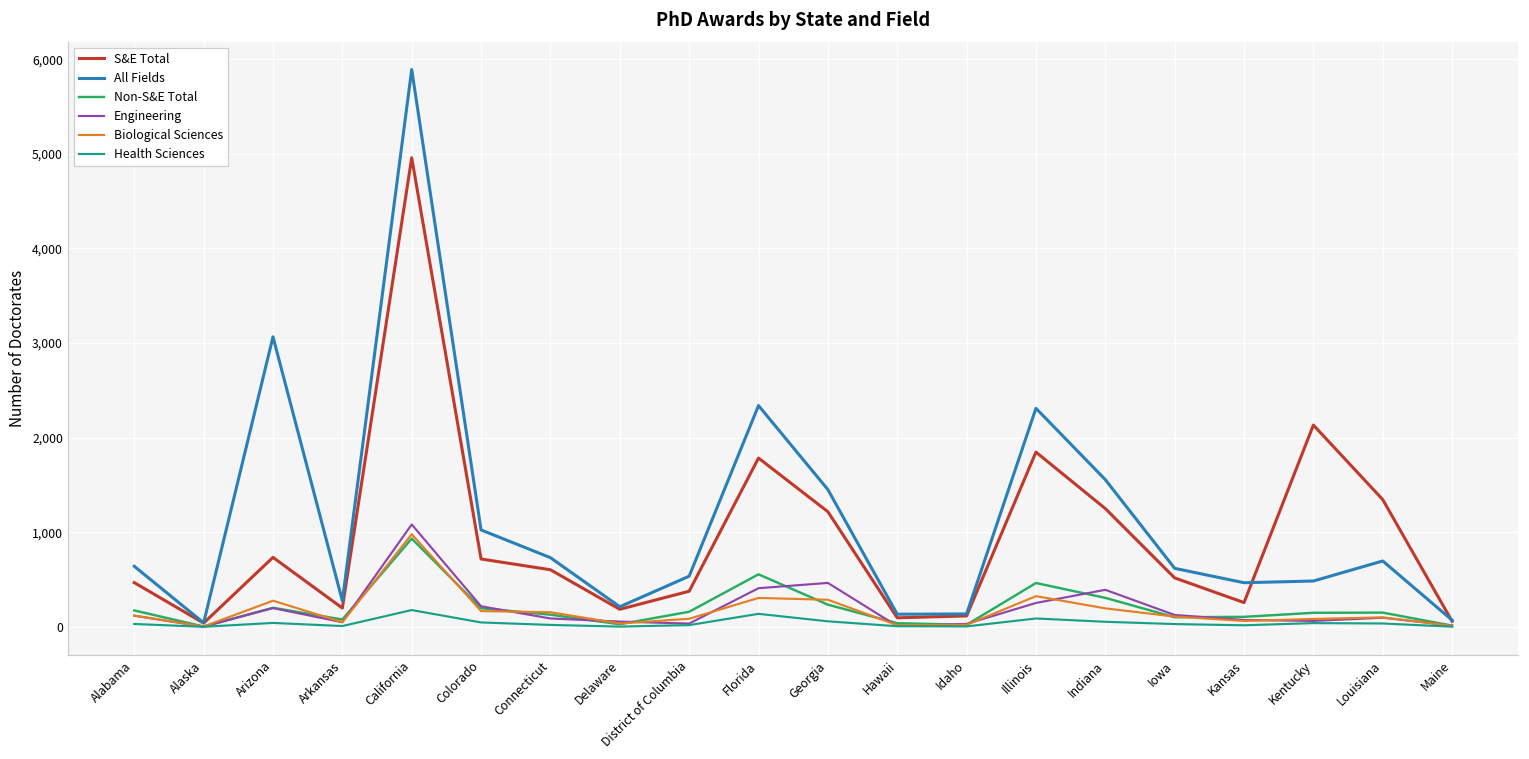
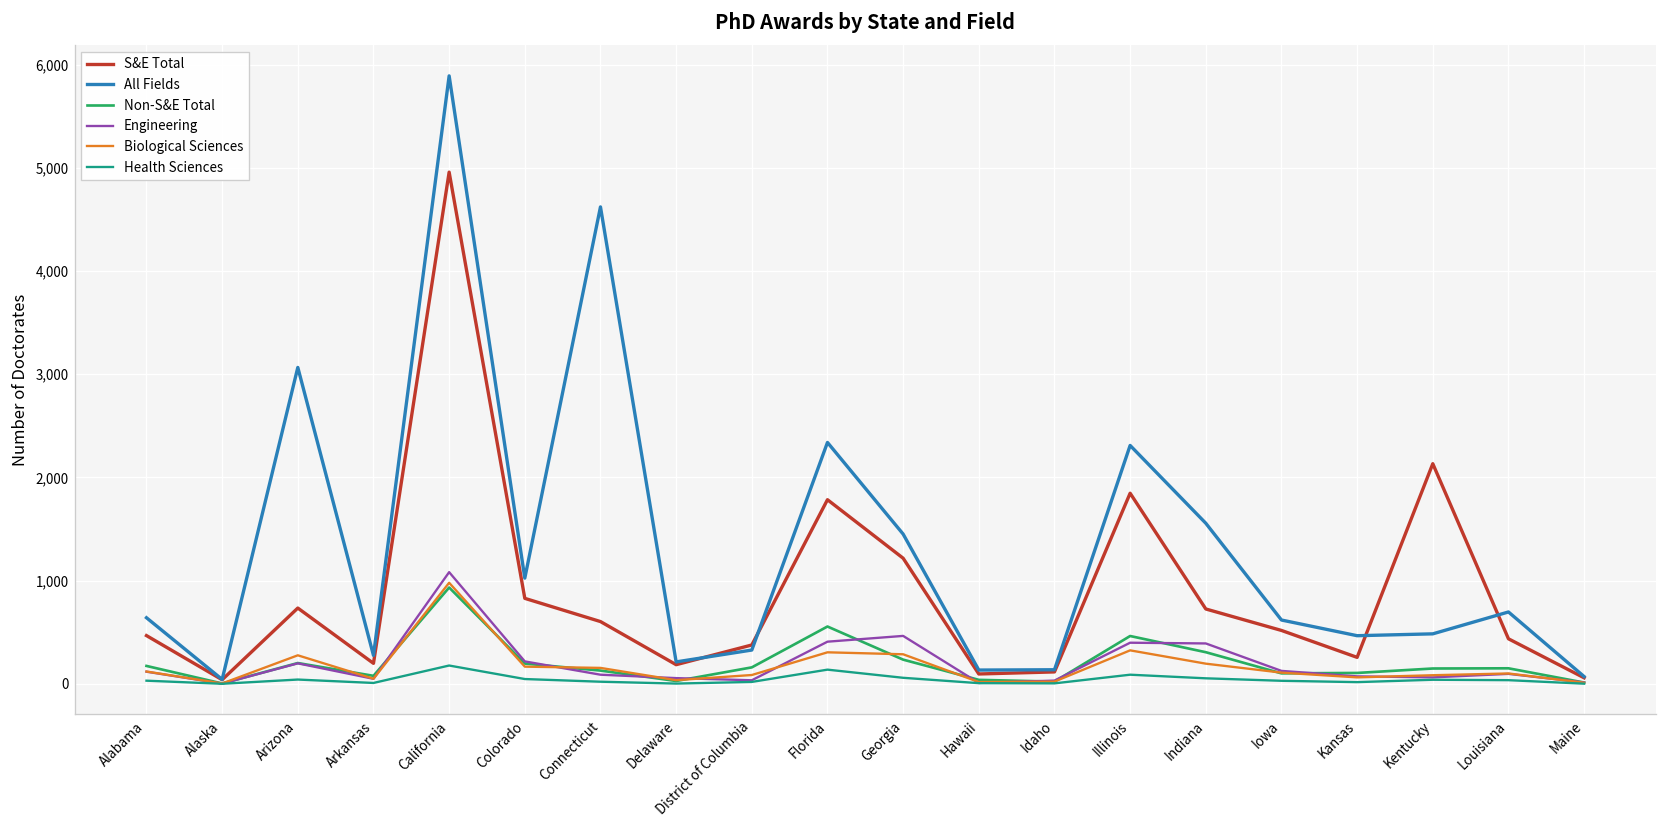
S&E Total, Colorado: 700 -> 800
All Fields, Connecticut: 700 -> 4,600
All Fields, District of Columbia: 500 -> 300
Engineering, Illinois: 300 -> 400
S&E Total, Indiana: 1,300 -> 700
S&E Total, Louisiana: 1,300 -> 400
